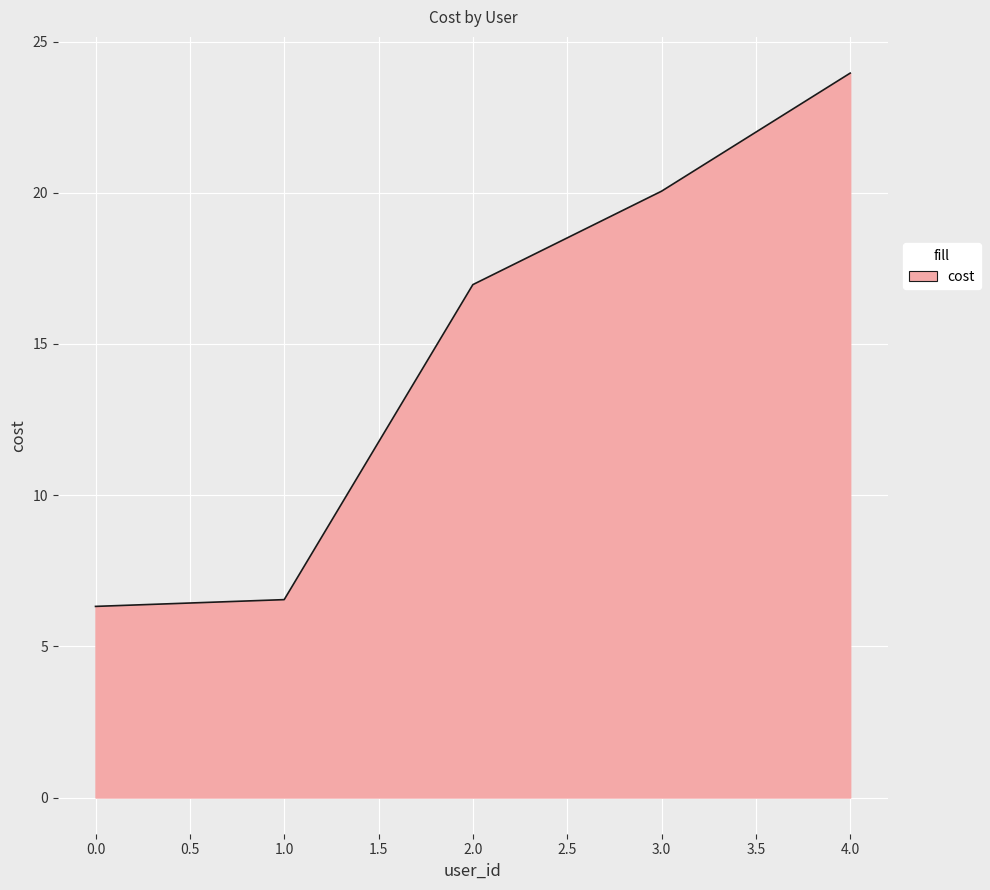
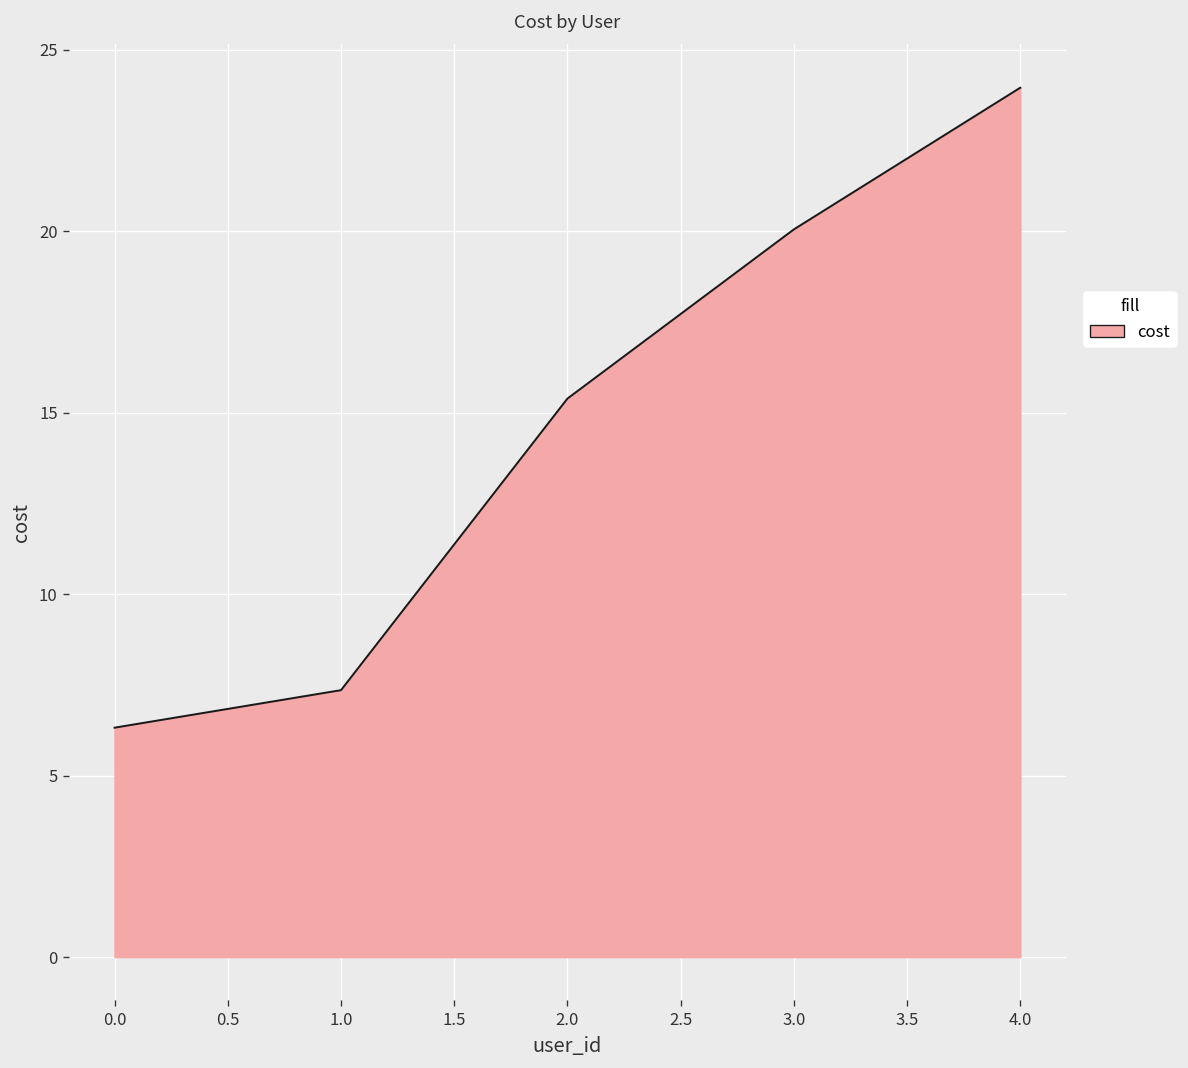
1.0: 6.5 -> 7.4
2.0: 17.0 -> 15.4
